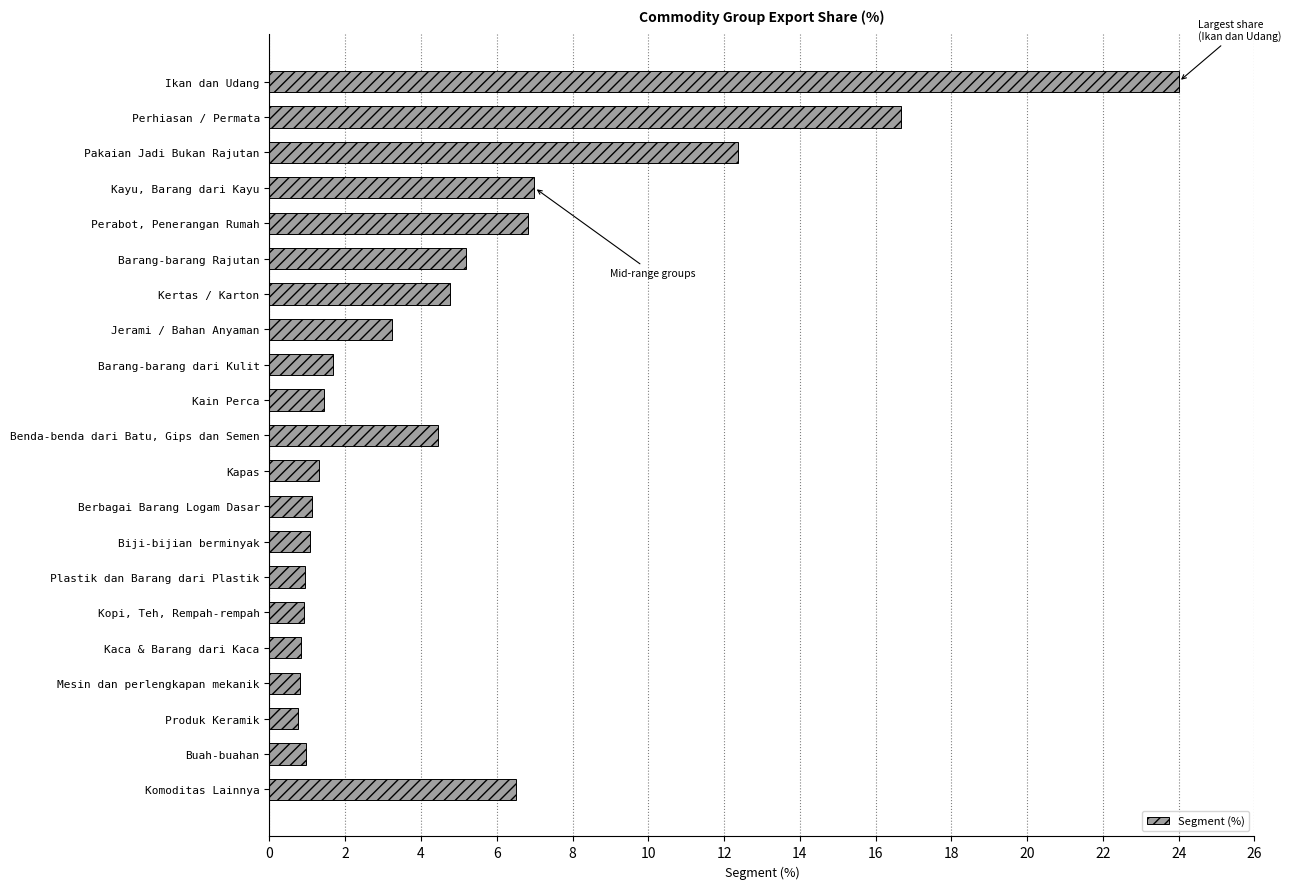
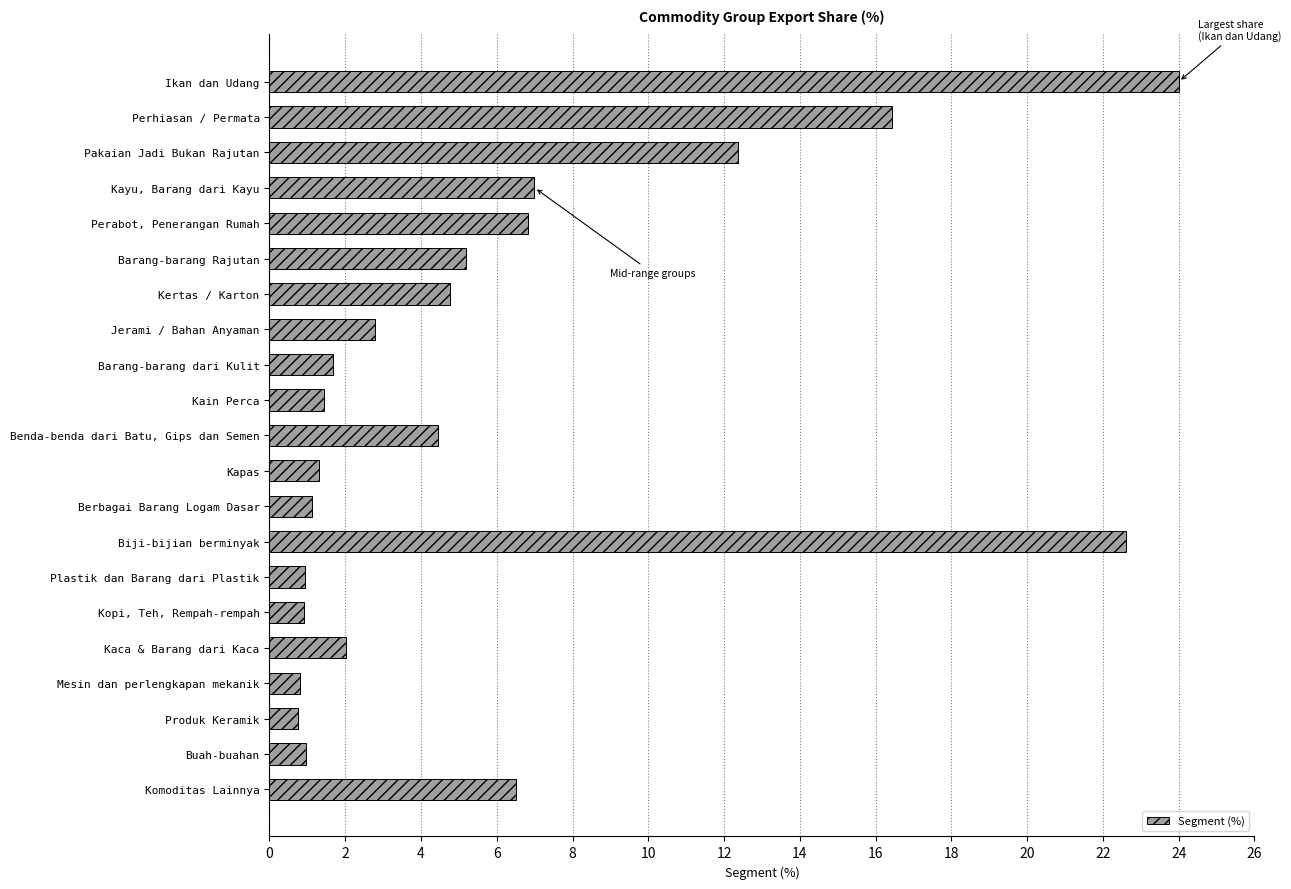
Perhiasan / Permata: 16.7 -> 16.4
Jerami / Bahan Anyaman: 3.2 -> 2.8
Biji-bijian berminyak: 1.1 -> 22.6
Kaca & Barang dari Kaca: 0.8 -> 2.0
